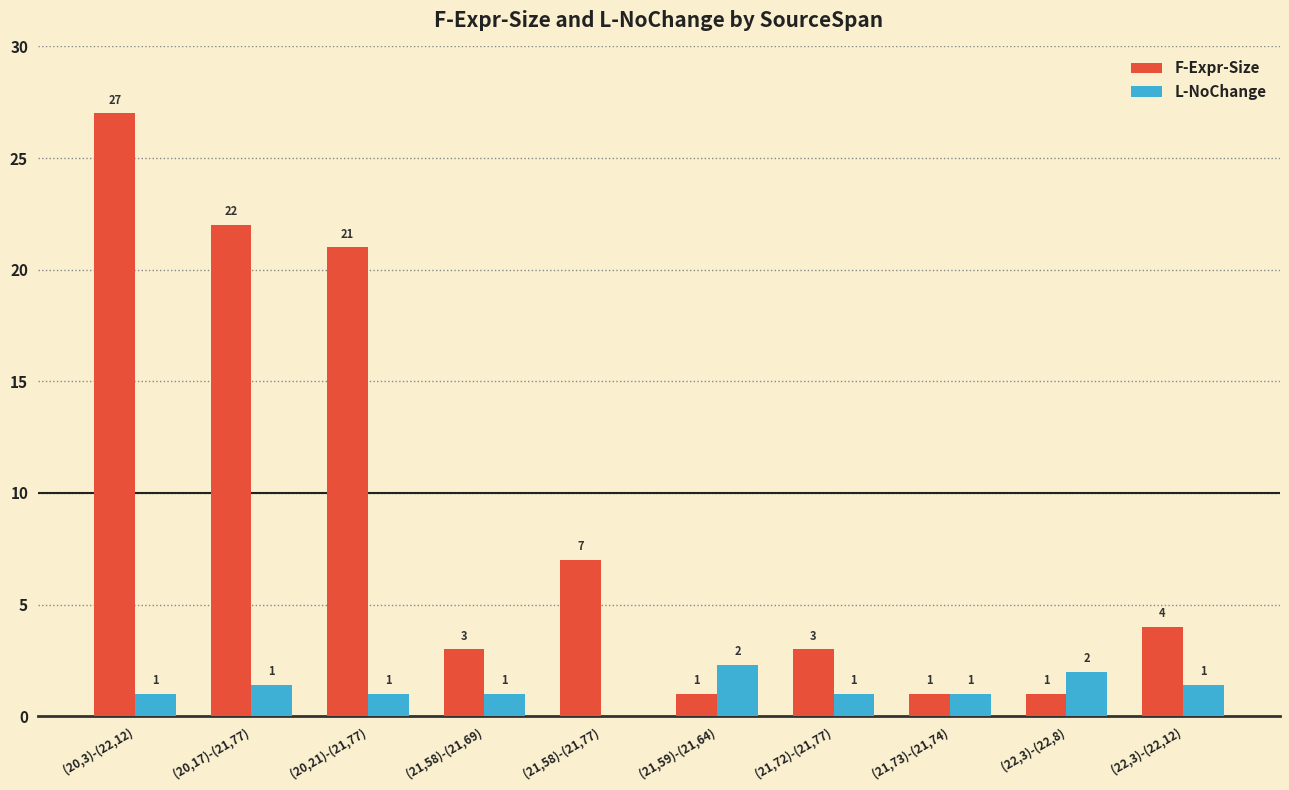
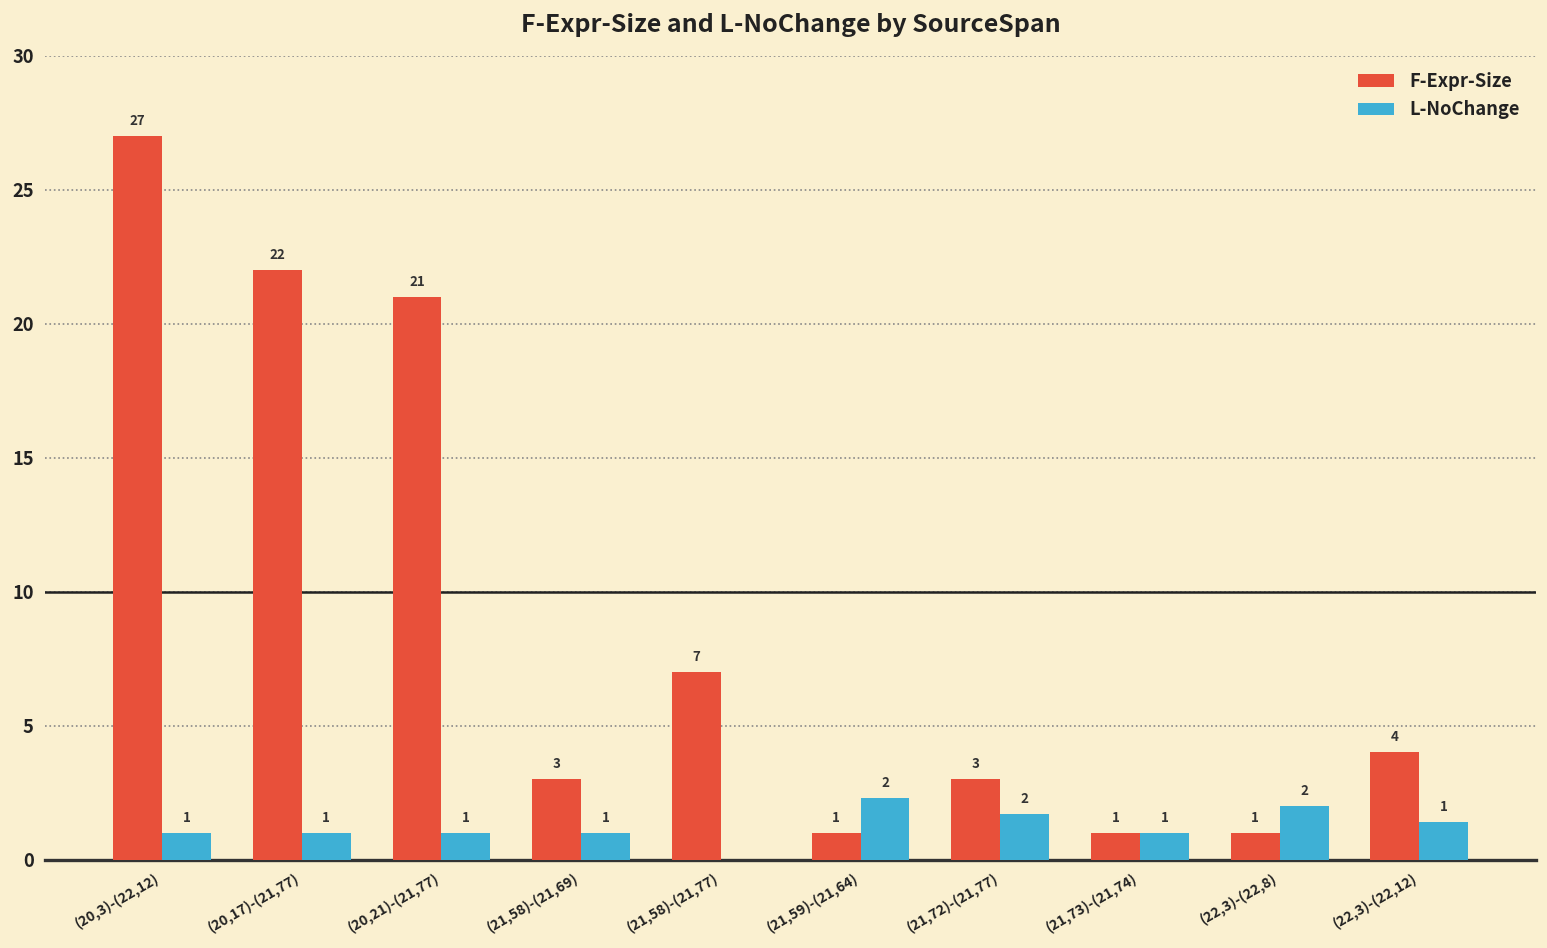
L-NoChange, (20,17)-(21,77): 1.4 -> 1.0
L-NoChange, (21,72)-(21,77): 1 -> 2
